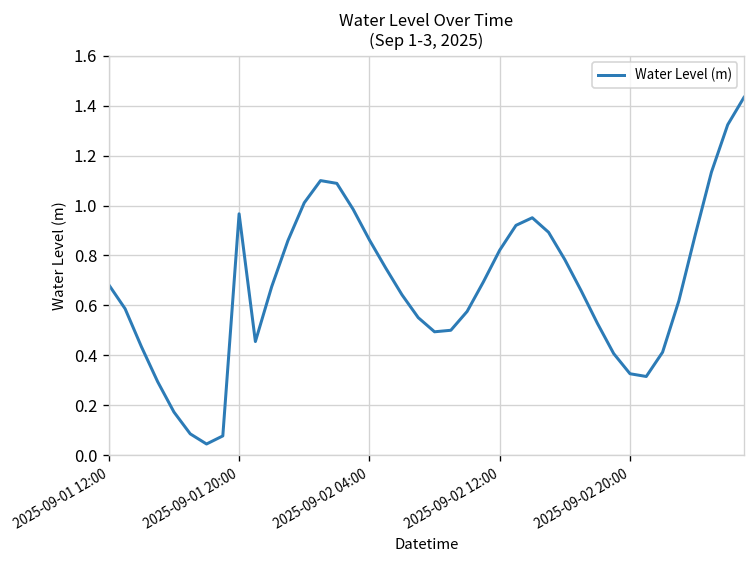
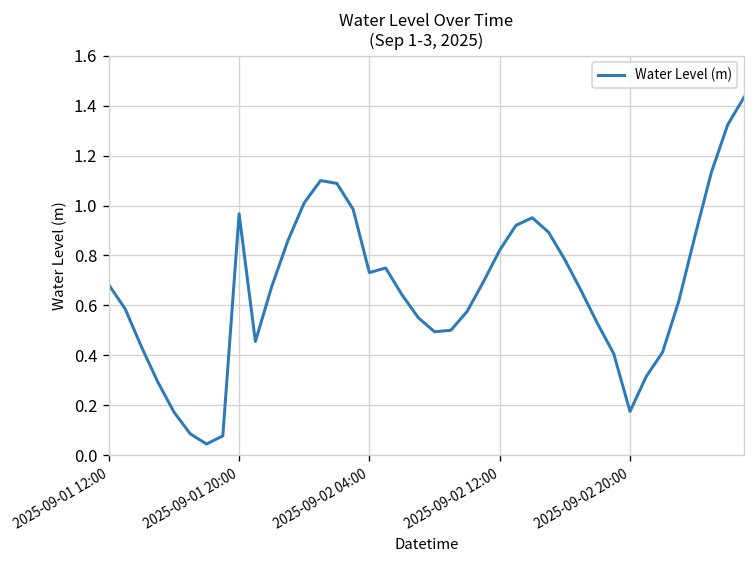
2025-09-02 04:00: 0.86 -> 0.73
2025-09-02 20:00: 0.33 -> 0.18
